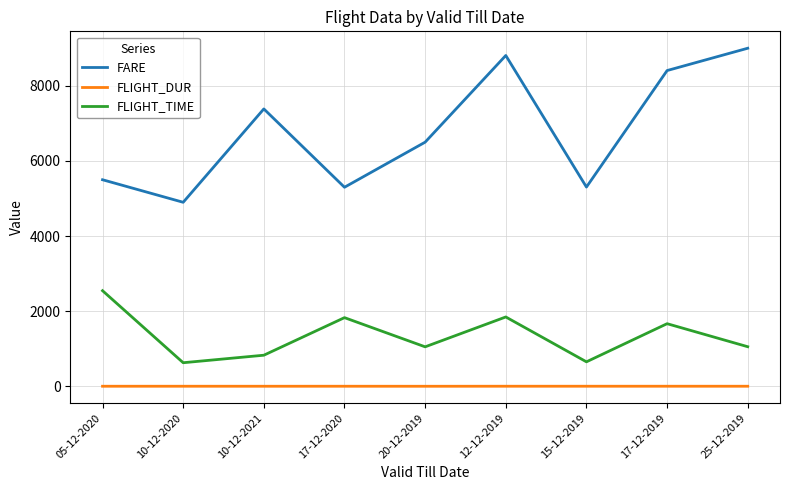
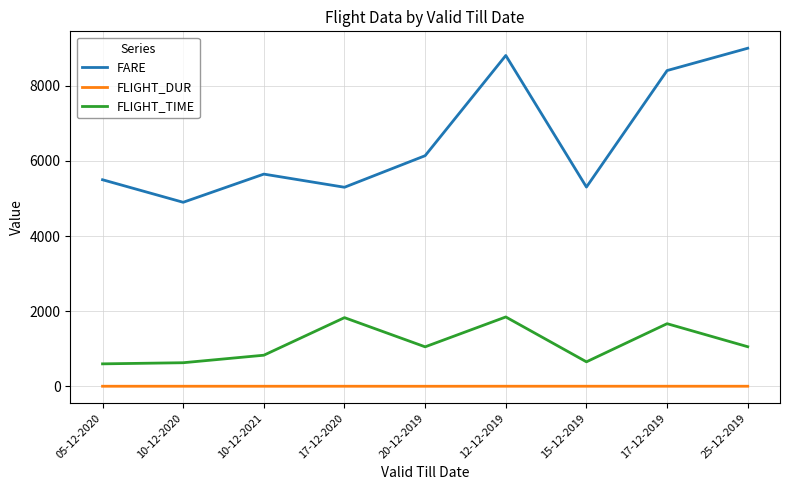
FLIGHT_TIME, 05-12-2020: 2500 -> 600
FARE, 10-12-2021: 7400 -> 5700
FARE, 20-12-2019: 6500 -> 6100
